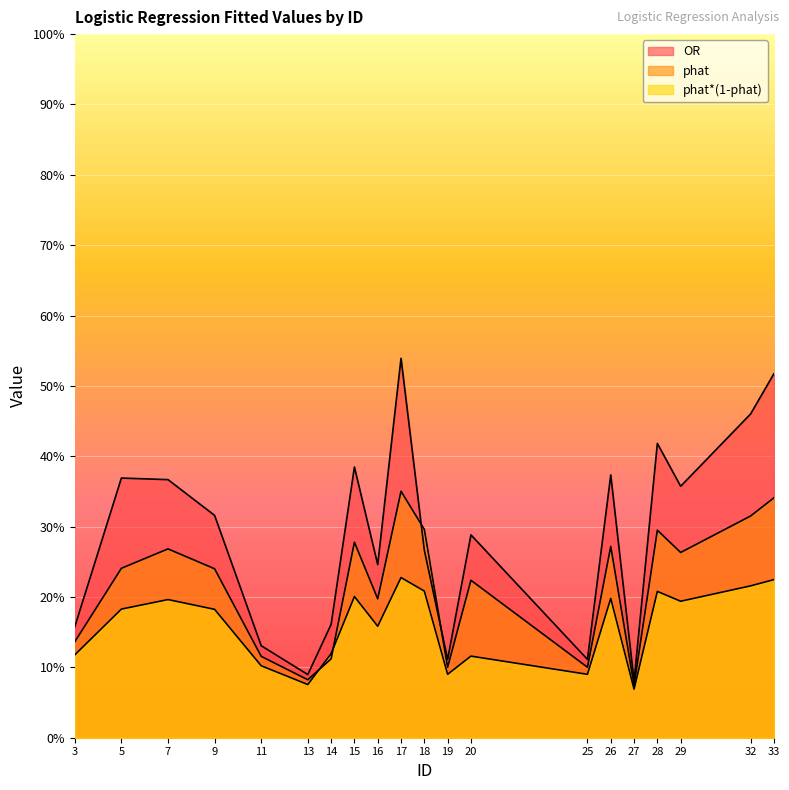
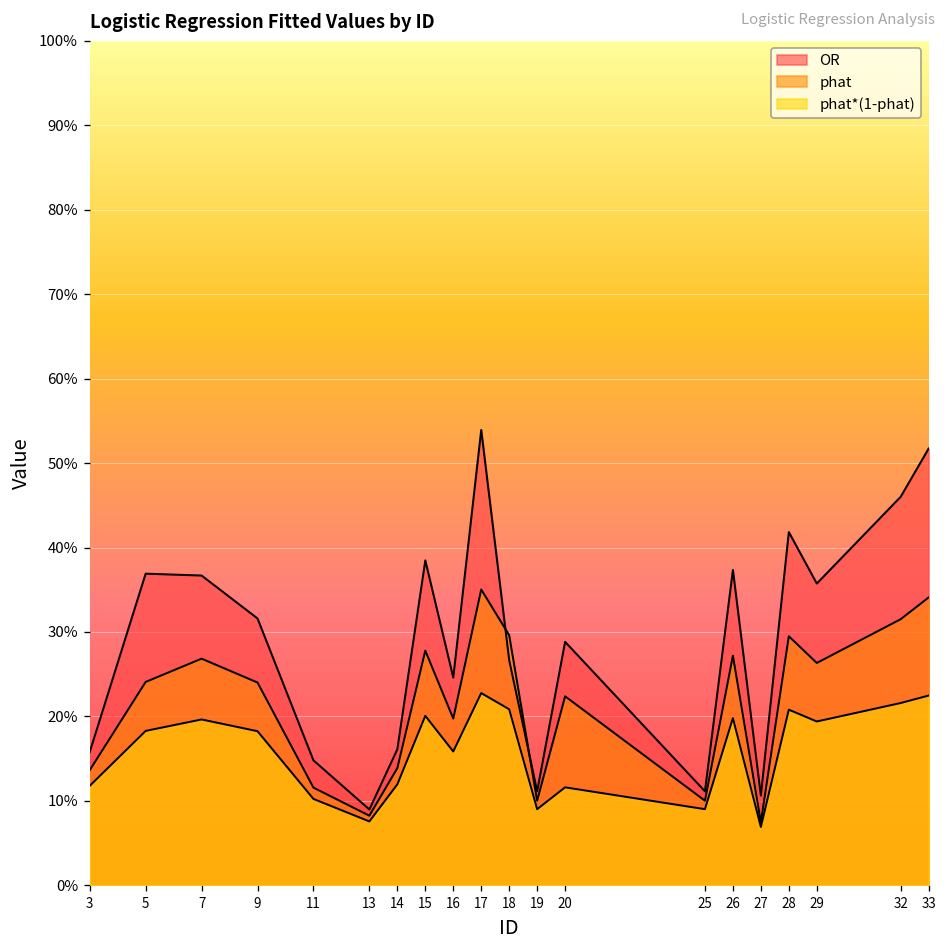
OR, 11: 13% -> 15%
phat, 14: 11% -> 14%
OR, 27: 8% -> 11%
